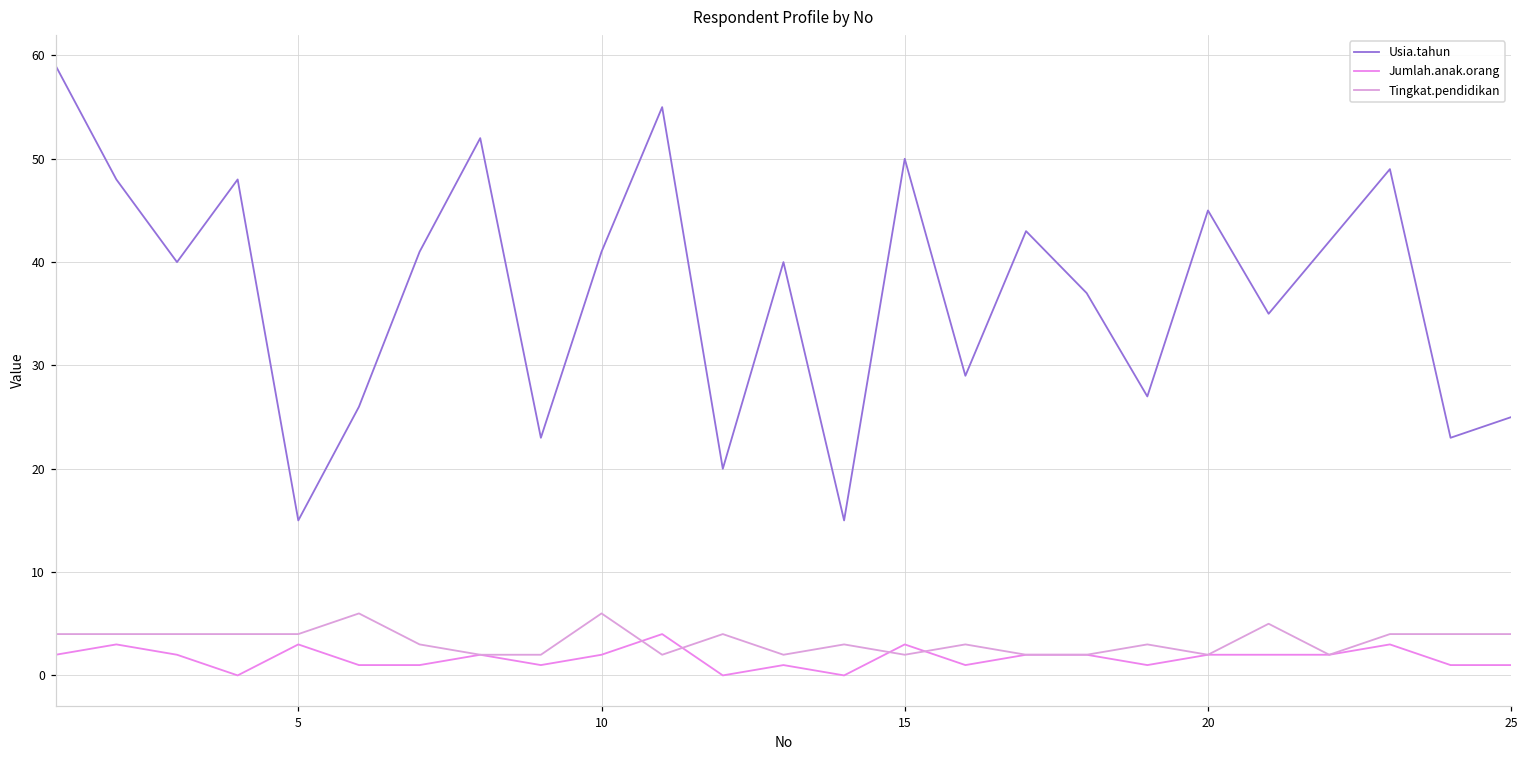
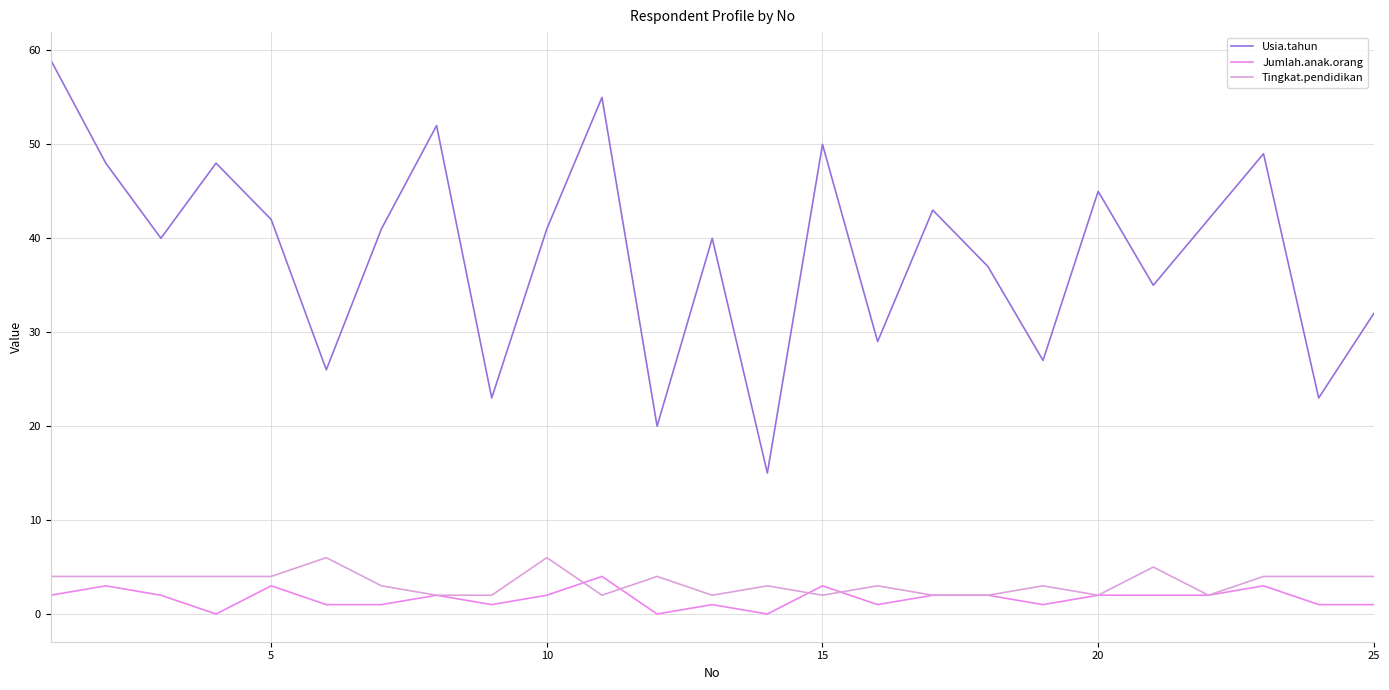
Usia.tahun, 5: 15 -> 42
Usia.tahun, 25: 25 -> 32
